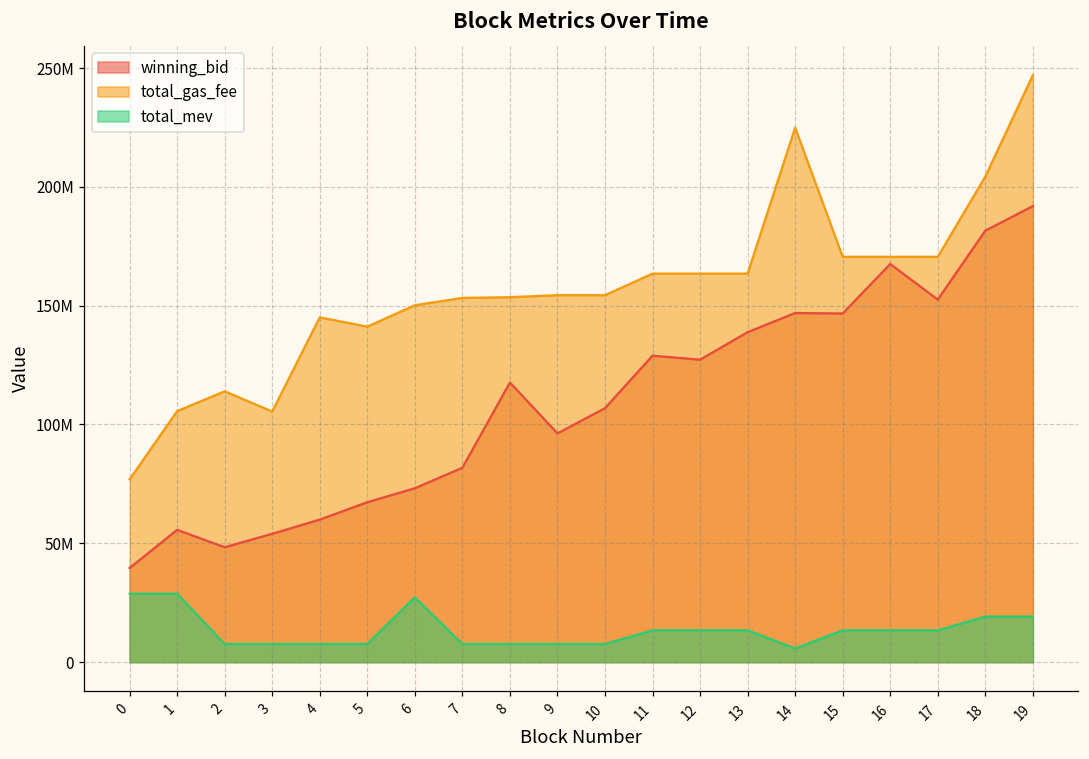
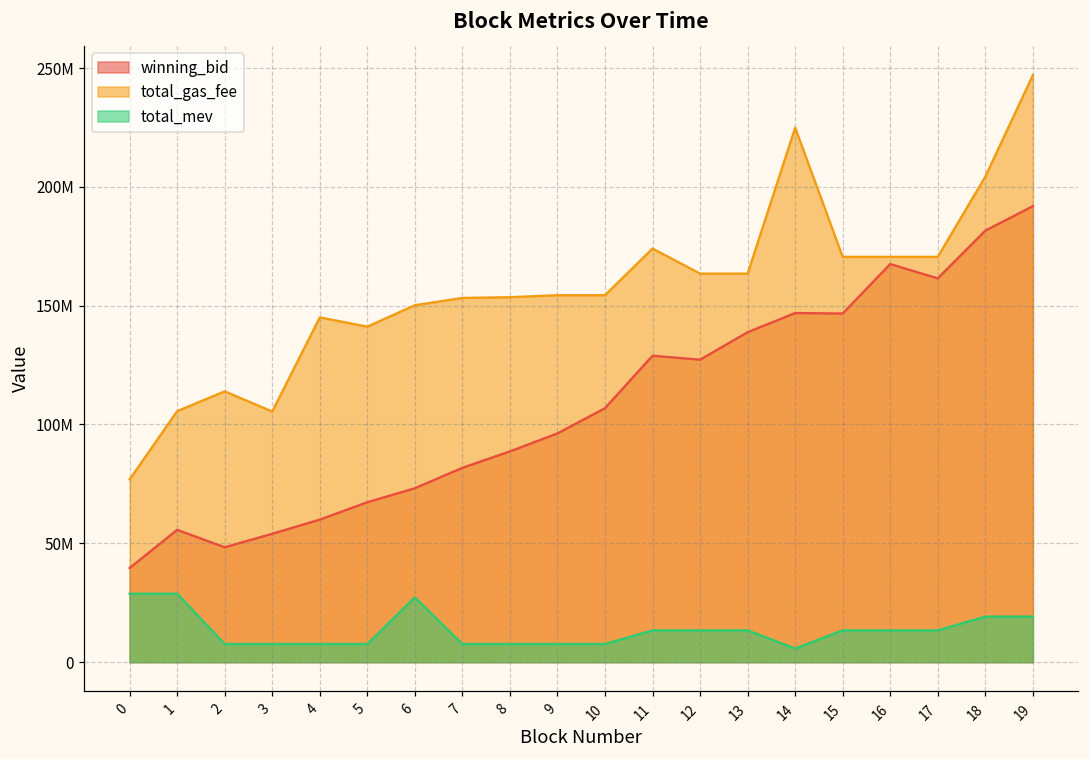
winning_bid, 8: 118000000 -> 89000000
total_gas_fee, 11: 163000000 -> 174000000
winning_bid, 17: 153000000 -> 161000000
